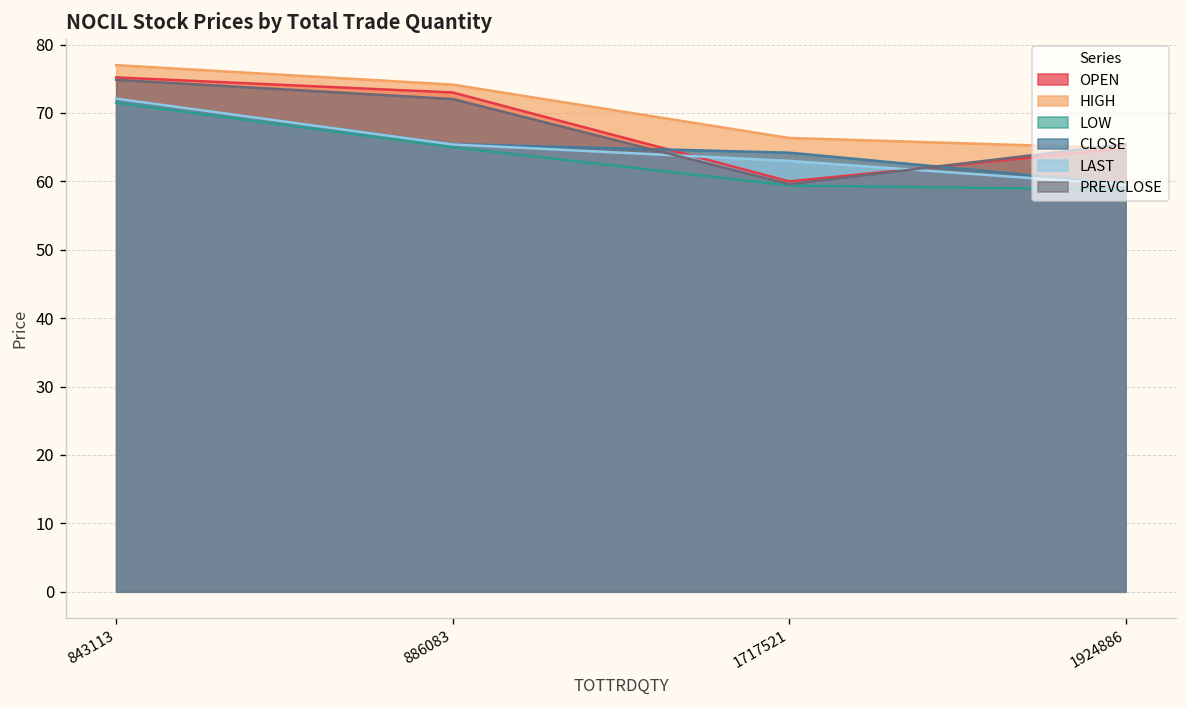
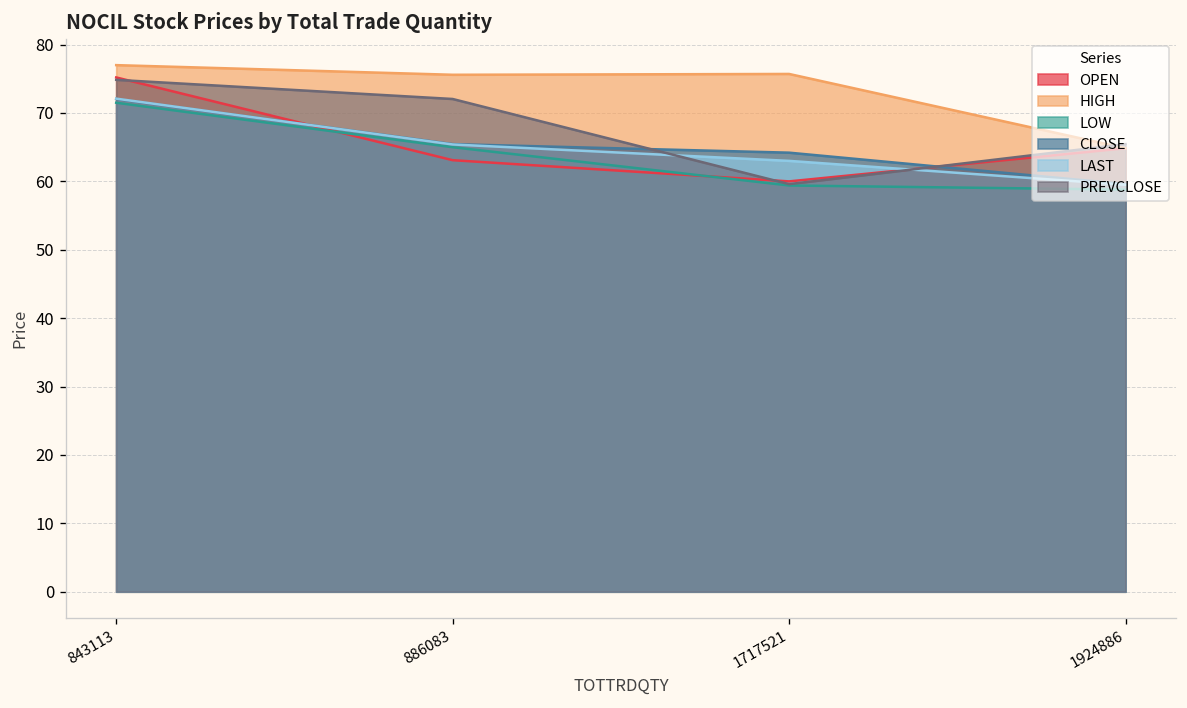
OPEN, 886083: 73 -> 63
HIGH, 886083: 74 -> 76
HIGH, 1717521: 66 -> 76
